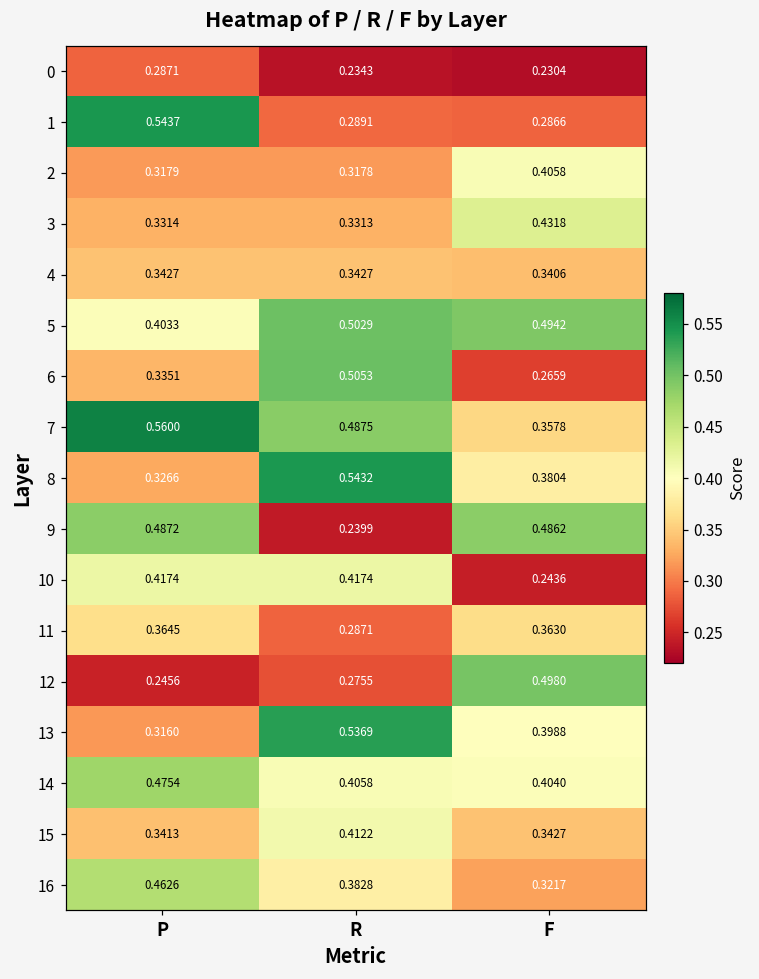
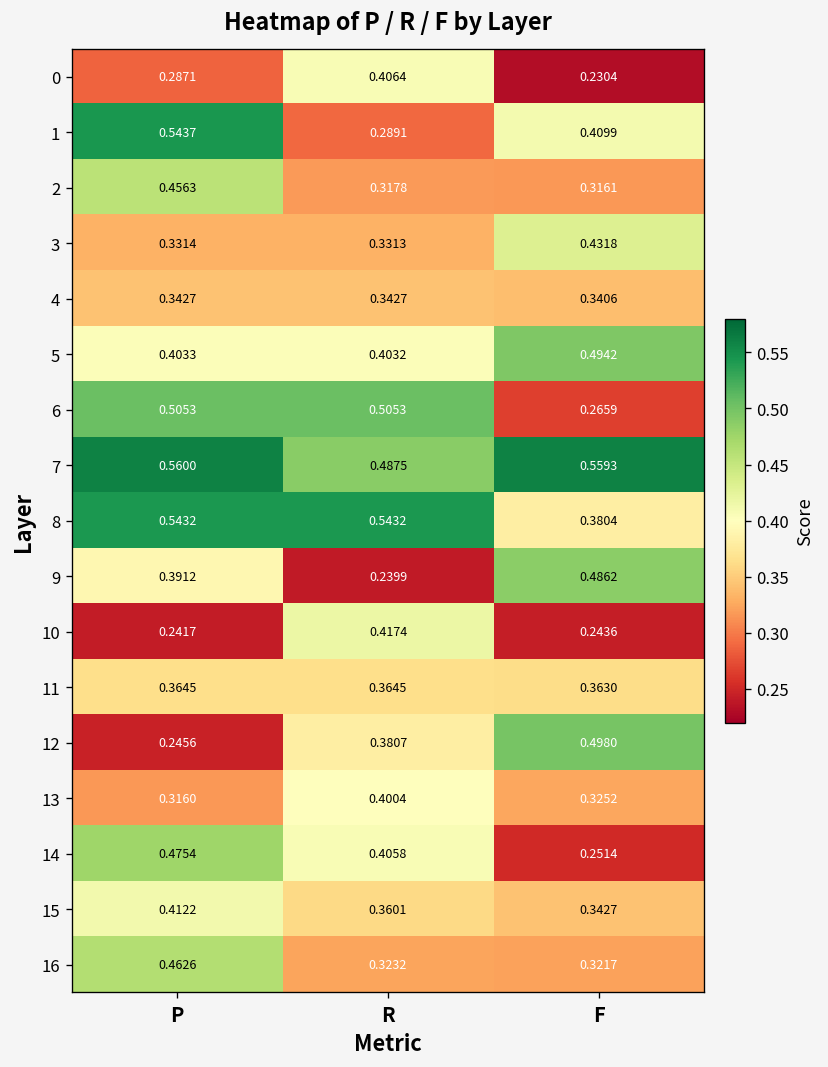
0, R: 0.2343 -> 0.4064
1, F: 0.2866 -> 0.4099
2, P: 0.3179 -> 0.4563
2, F: 0.4058 -> 0.3161
5, R: 0.5029 -> 0.4032
6, P: 0.3351 -> 0.5053
7, F: 0.3578 -> 0.5593
8, P: 0.3266 -> 0.5432
9, P: 0.4872 -> 0.3912
10, P: 0.4174 -> 0.2417
11, R: 0.2871 -> 0.3645
12, R: 0.2755 -> 0.3807
13, R: 0.5369 -> 0.4004
13, F: 0.3988 -> 0.3252
14, F: 0.4040 -> 0.2514
15, P: 0.3413 -> 0.4122
15, R: 0.4122 -> 0.3601
16, R: 0.3828 -> 0.3232
